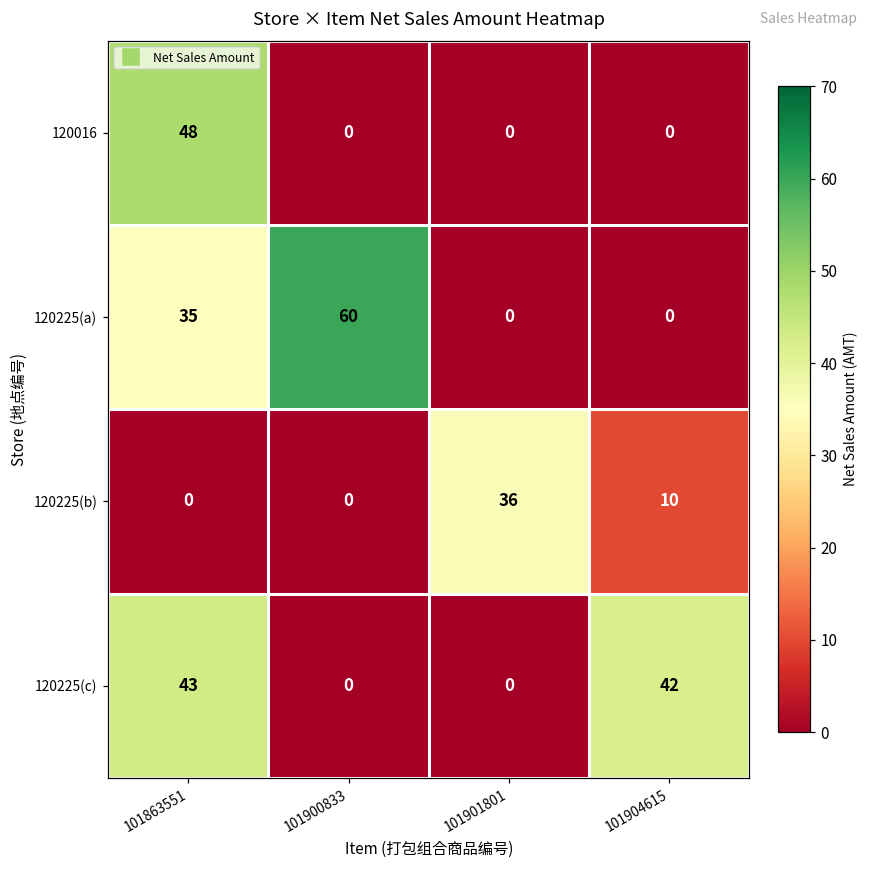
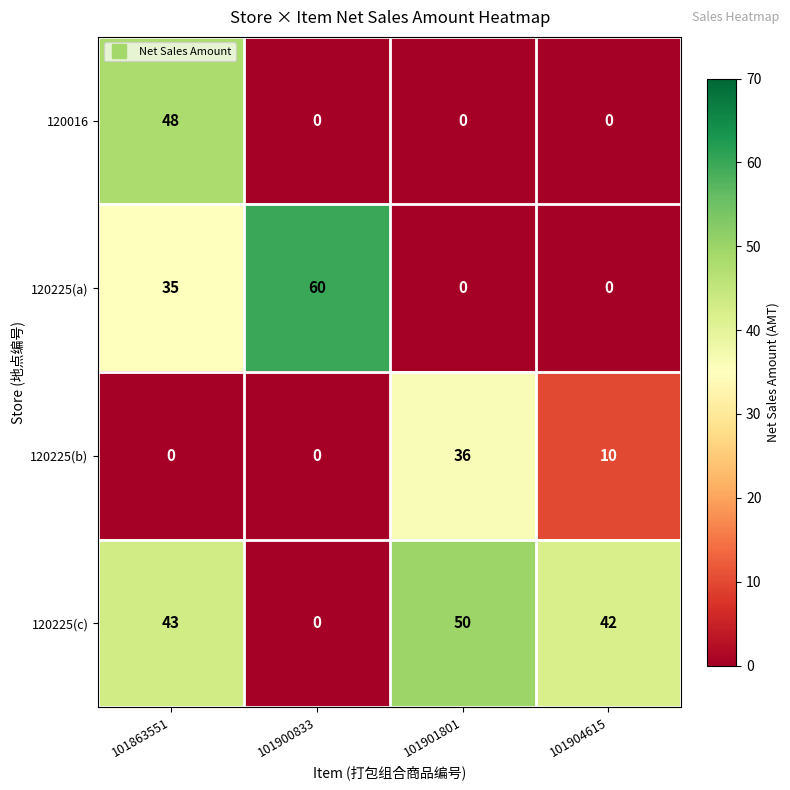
120225(c), 101901801: 0 -> 50
